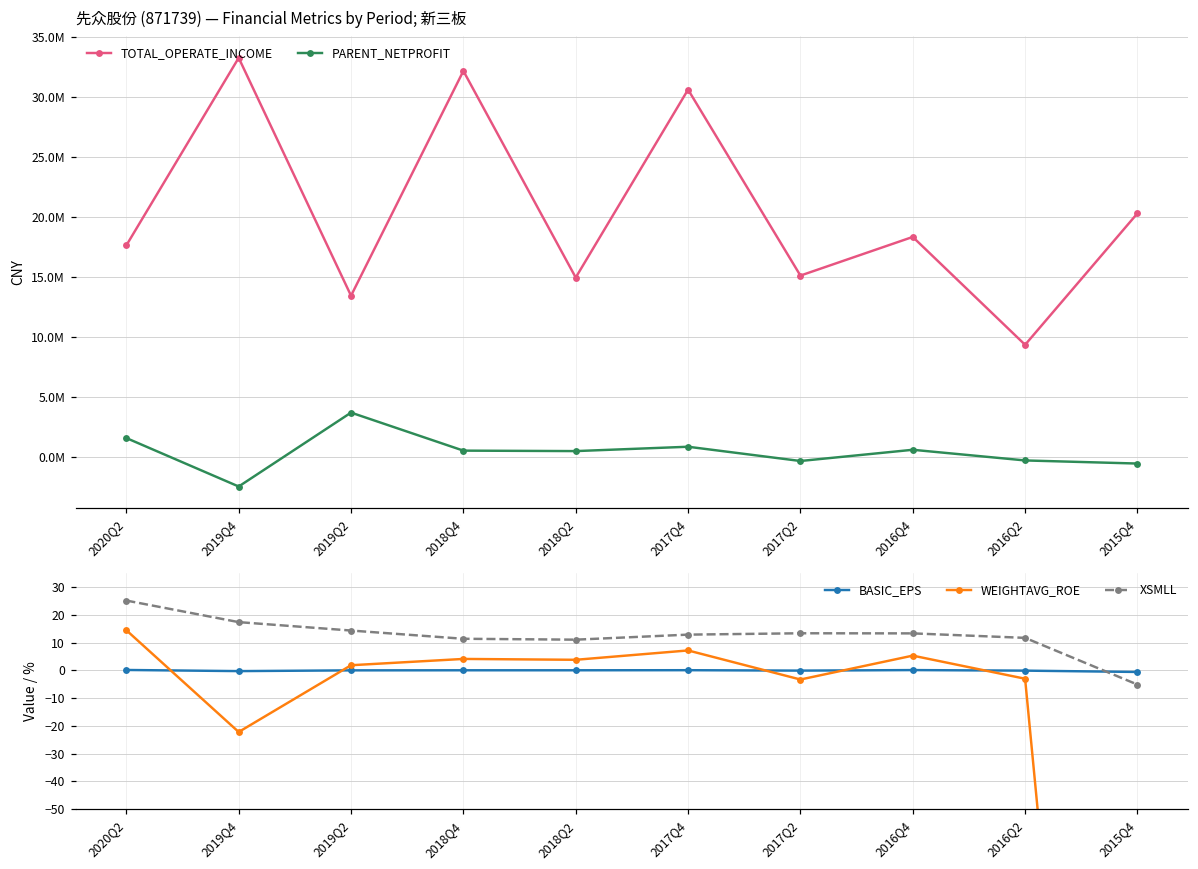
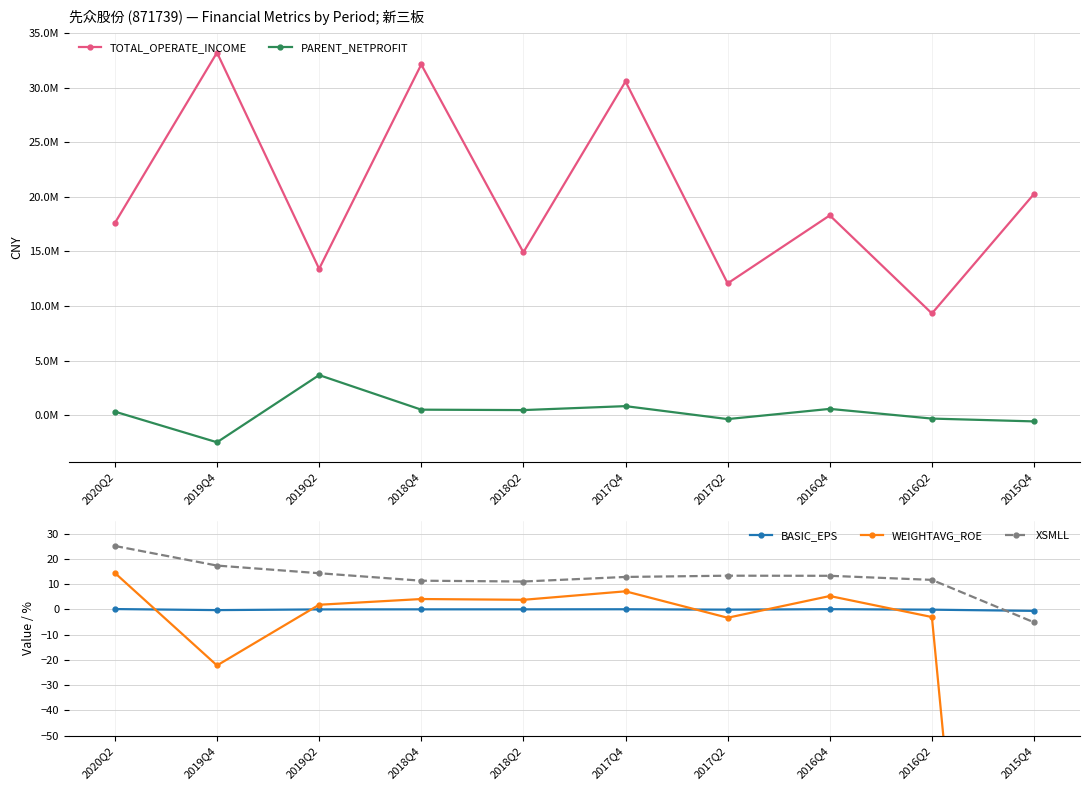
先众股份 (871739) — Financial Metrics by Period; 新三板, PARENT_NETPROFIT, 2020Q2: 1600000 -> 300000
先众股份 (871739) — Financial Metrics by Period; 新三板, TOTAL_OPERATE_INCOME, 2017Q2: 15100000 -> 12100000
